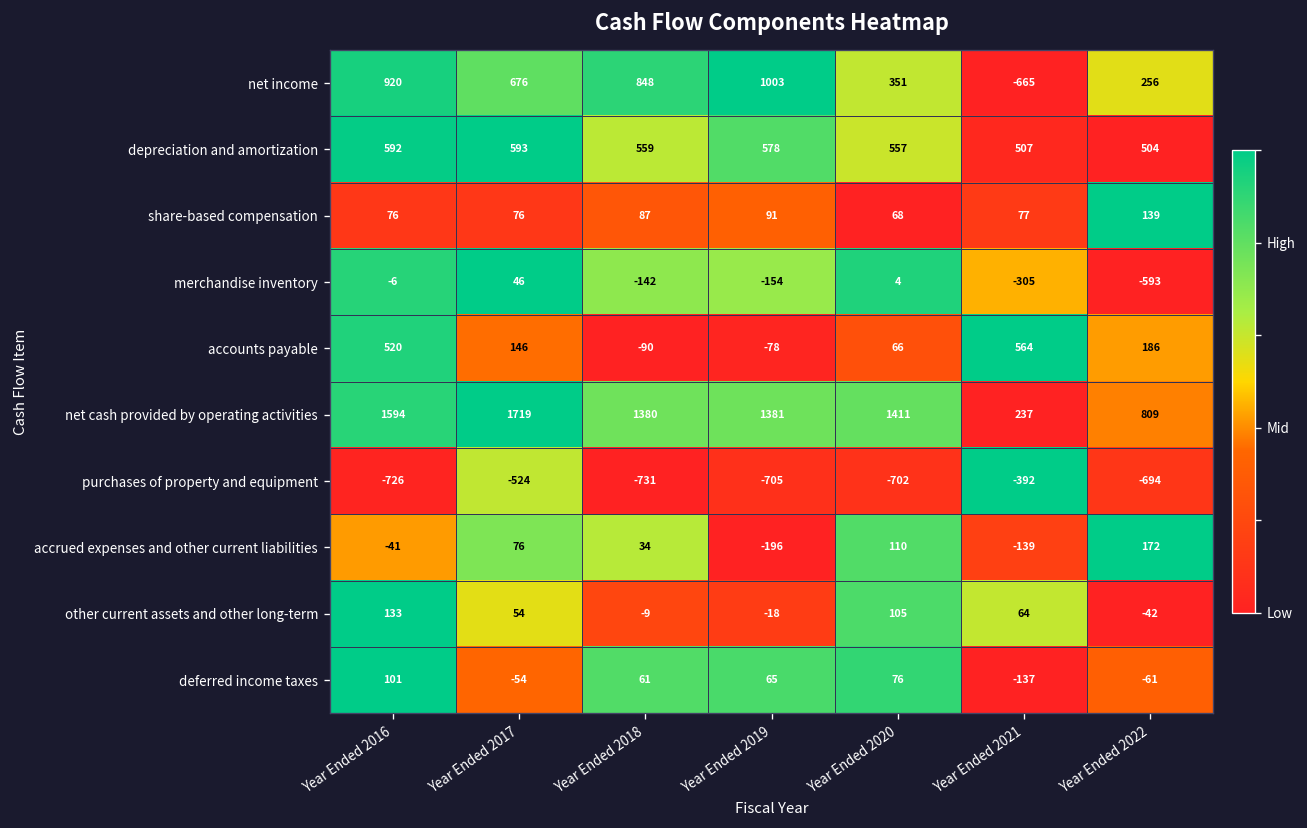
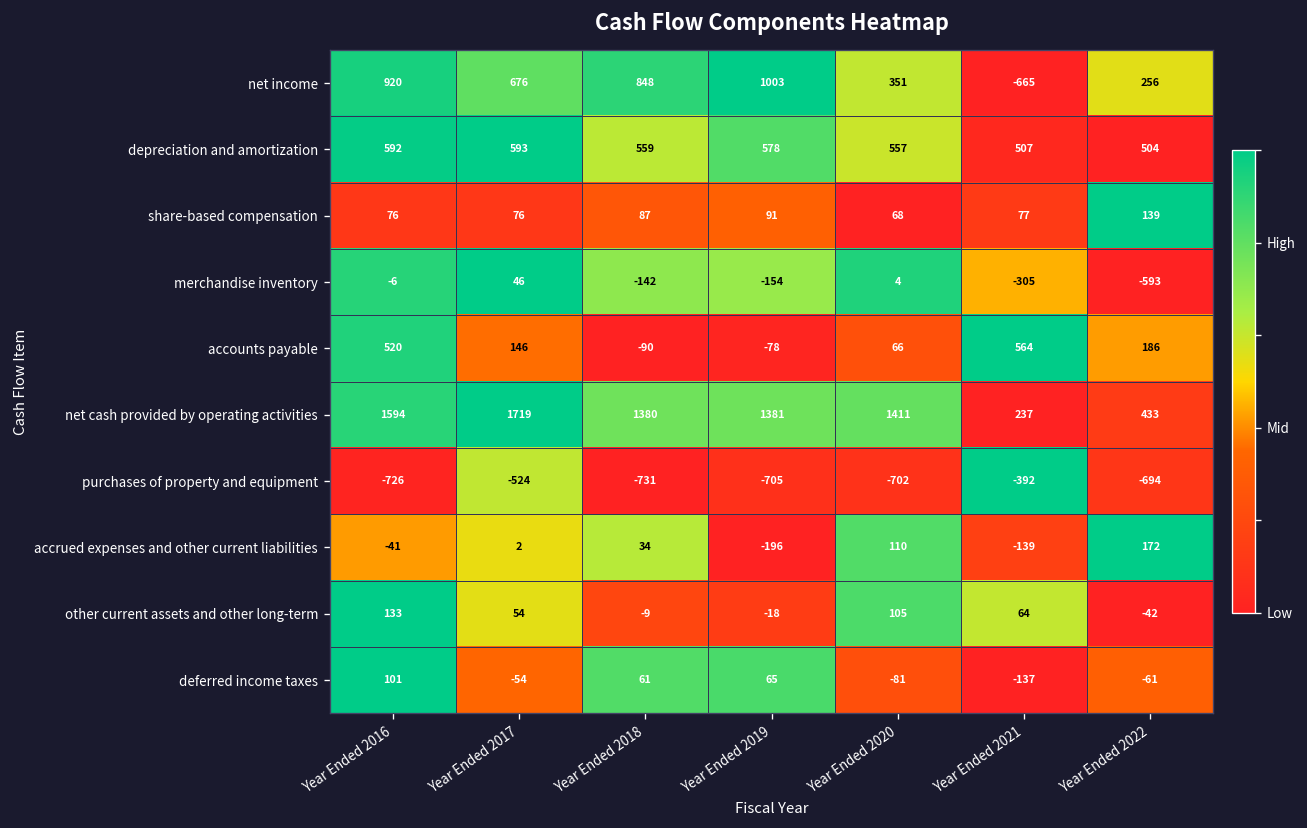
net cash provided by operating activities, Year Ended 2022: 809 -> 433
accrued expenses and other current liabilities, Year Ended 2017: 76 -> 2
deferred income taxes, Year Ended 2020: 76 -> -81
